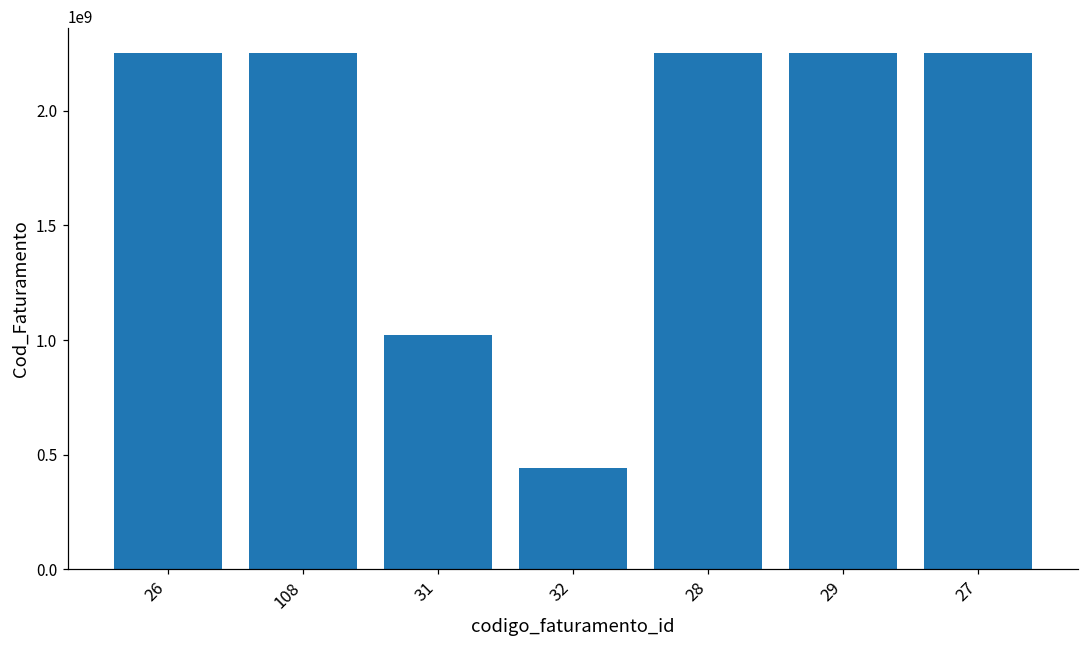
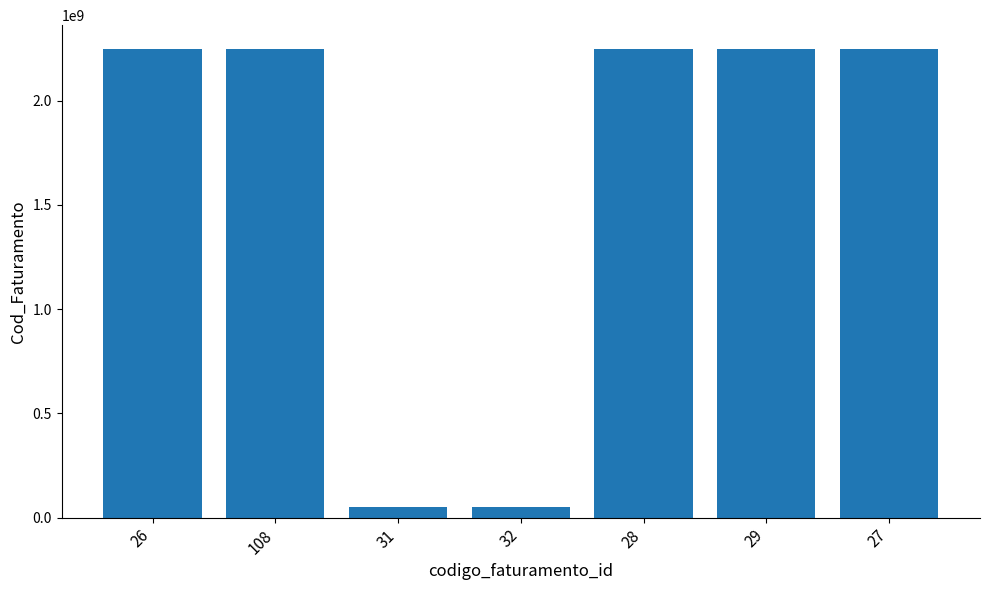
31: 1020000000 -> 50000000
32: 440000000 -> 50000000
